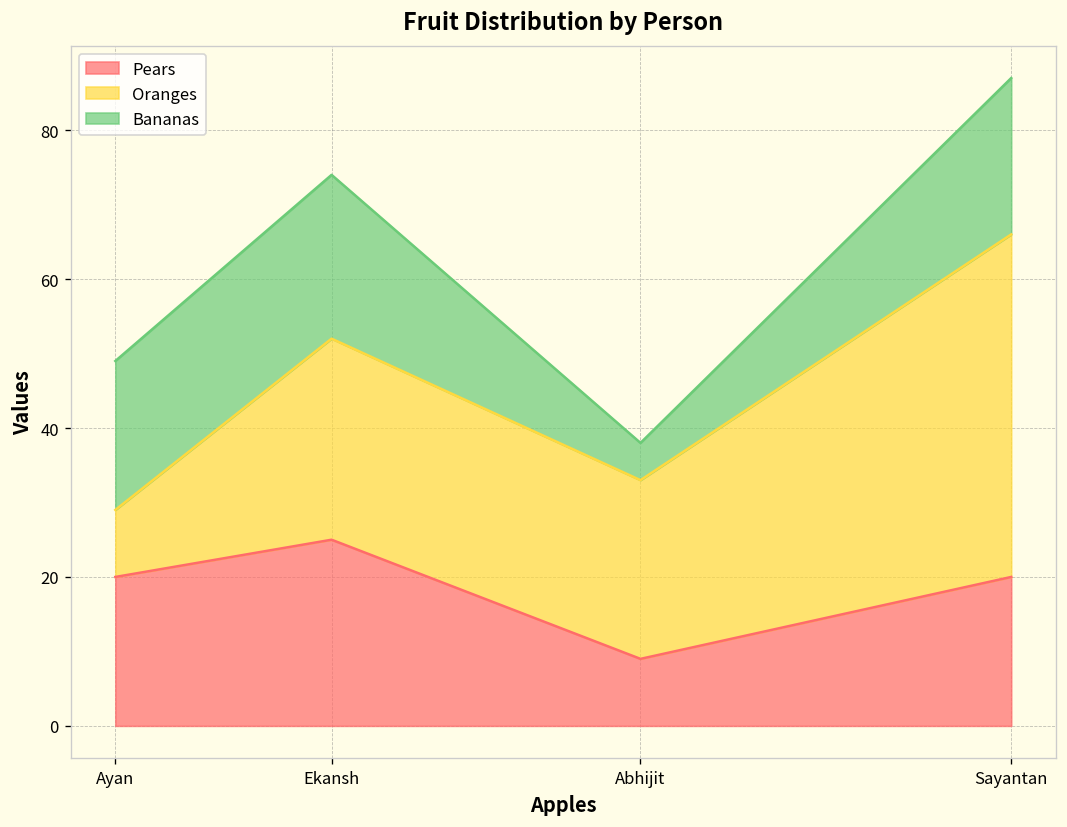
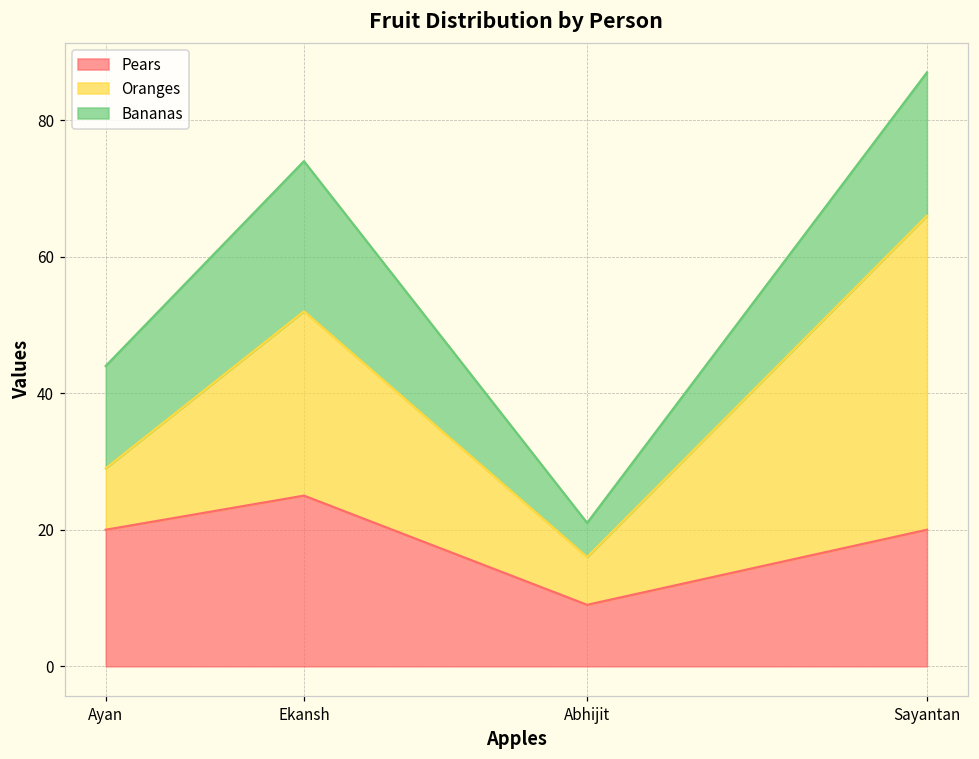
Bananas, Ayan: 20 -> 15
Oranges, Abhijit: 24 -> 7
